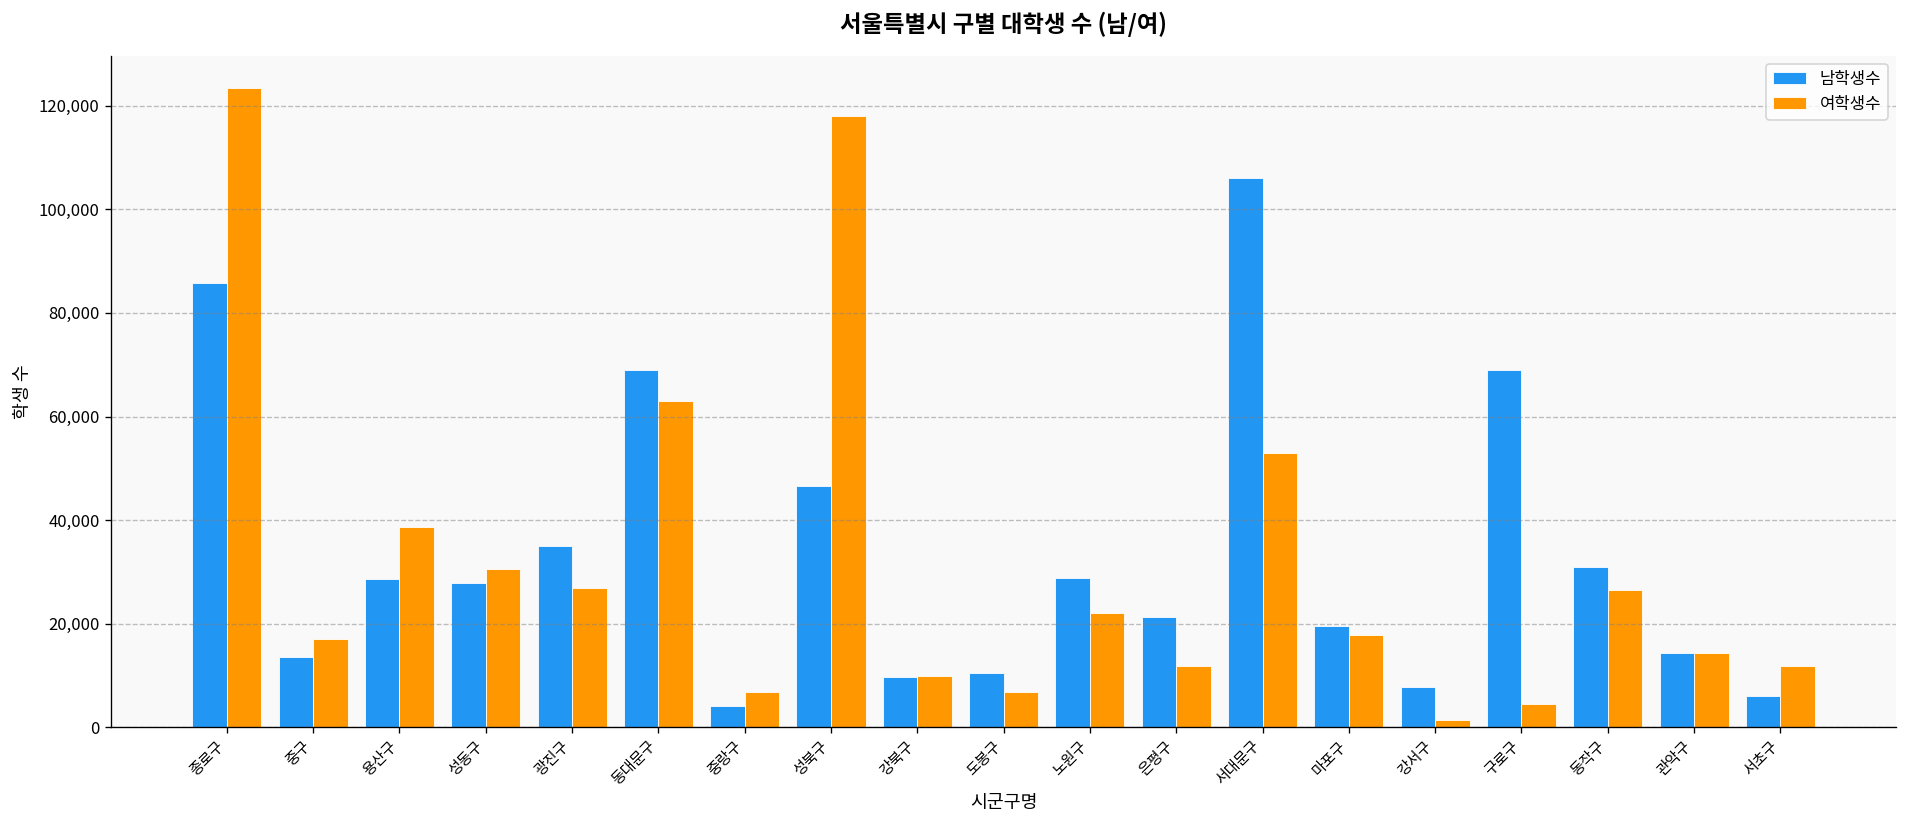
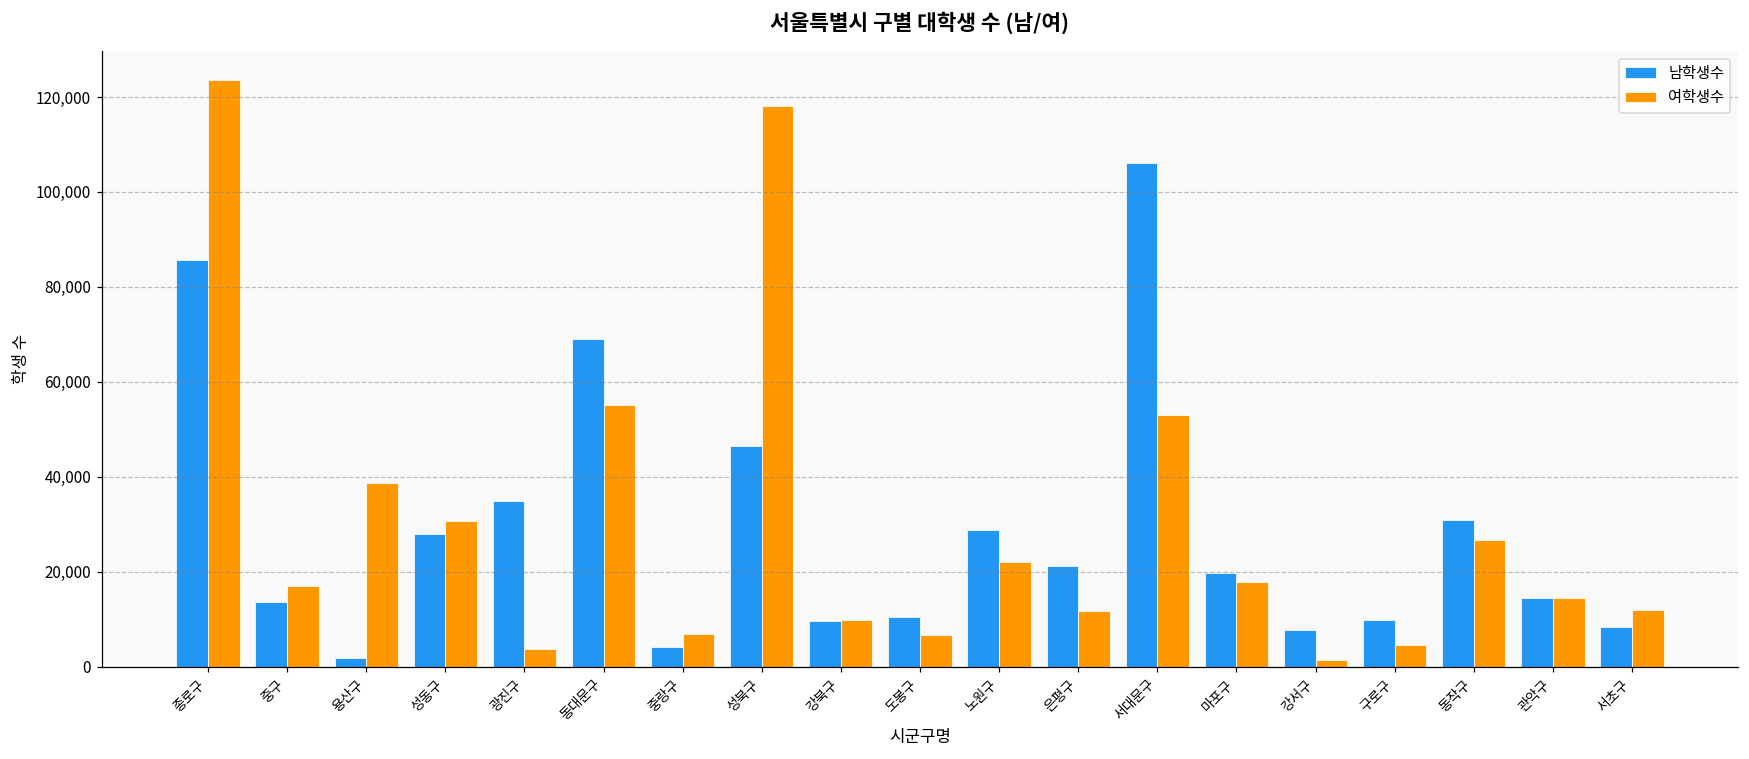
남학생수, 용산구: 29,000 -> 2,000
여학생수, 광진구: 27,000 -> 4,000
여학생수, 동대문구: 63,000 -> 55,000
남학생수, 구로구: 69,000 -> 10,000
남학생수, 서초구: 6,000 -> 8,000
